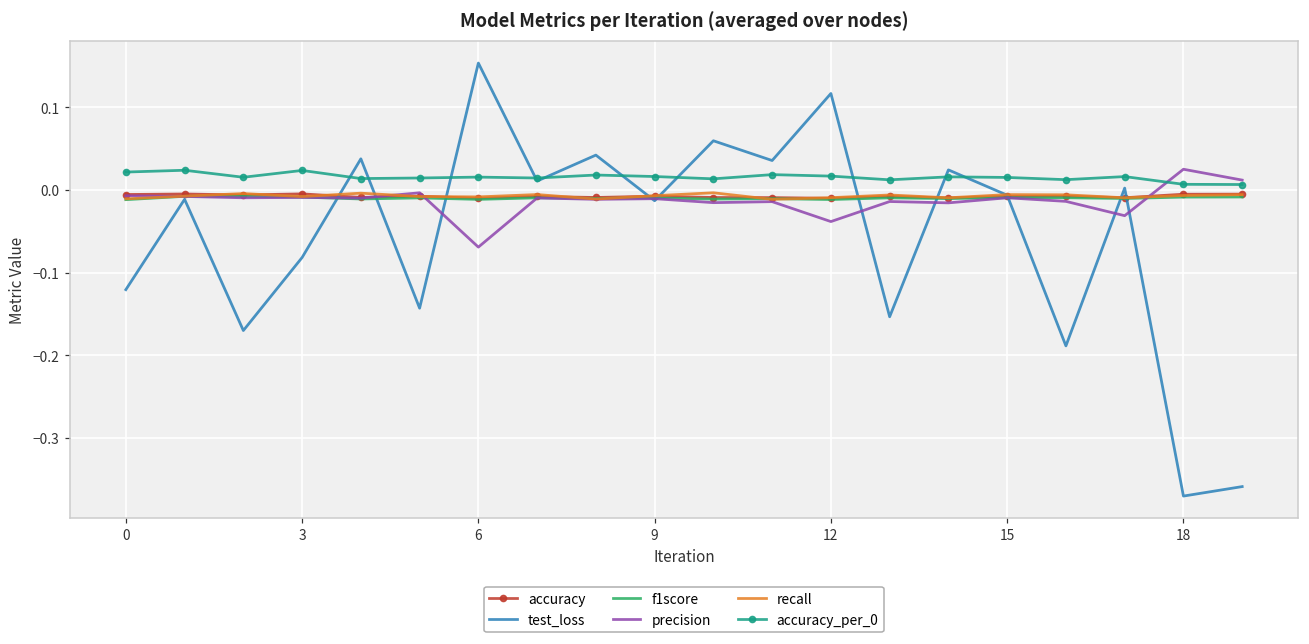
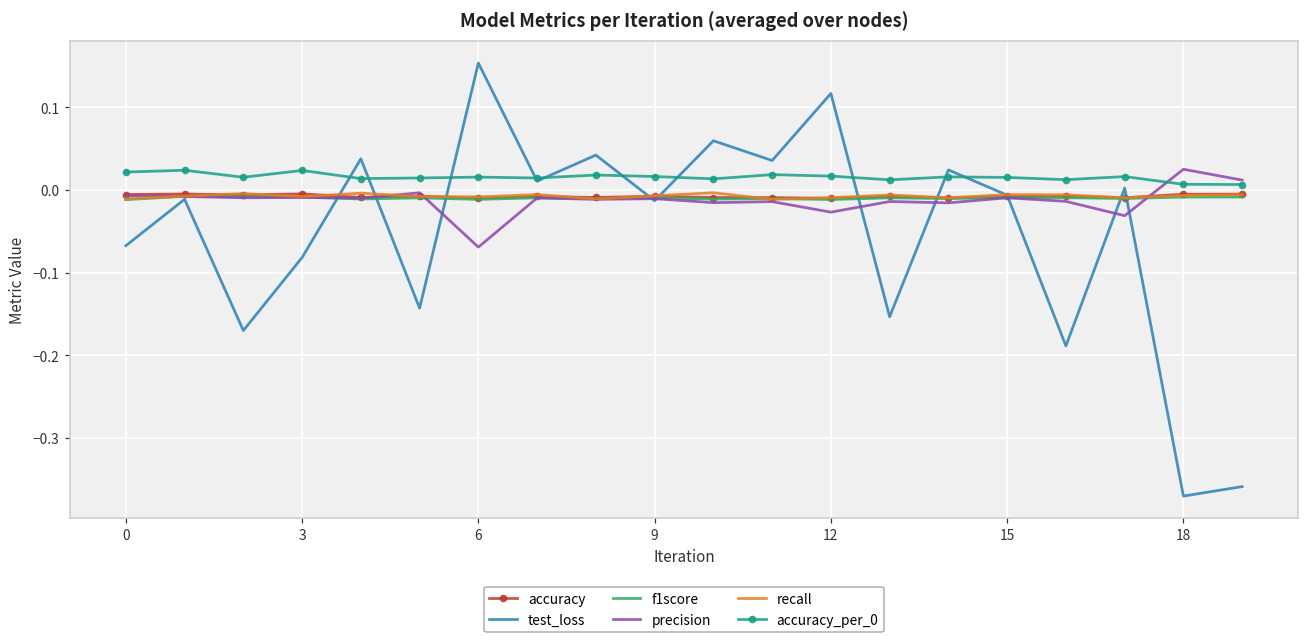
test_loss, 0: -0.12 -> -0.07
precision, 12: -0.04 -> -0.03
